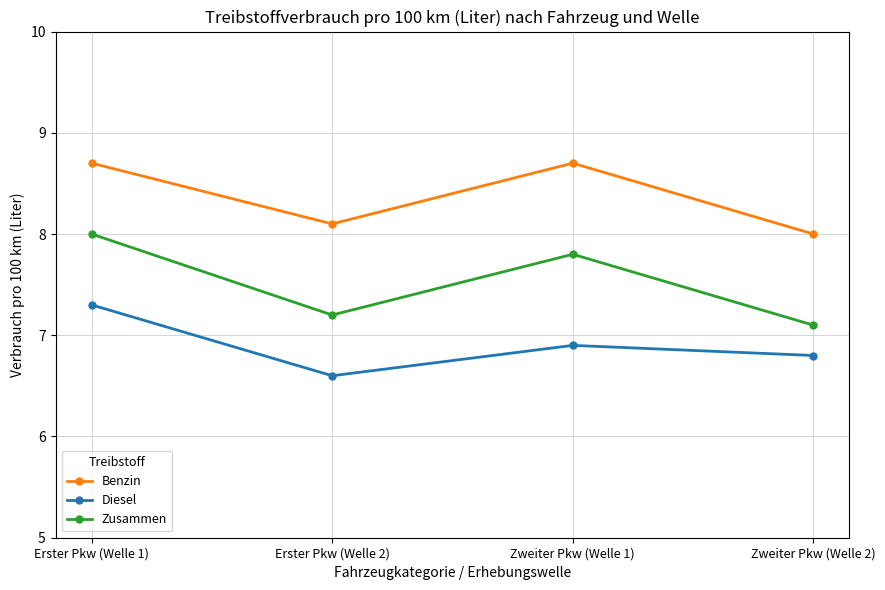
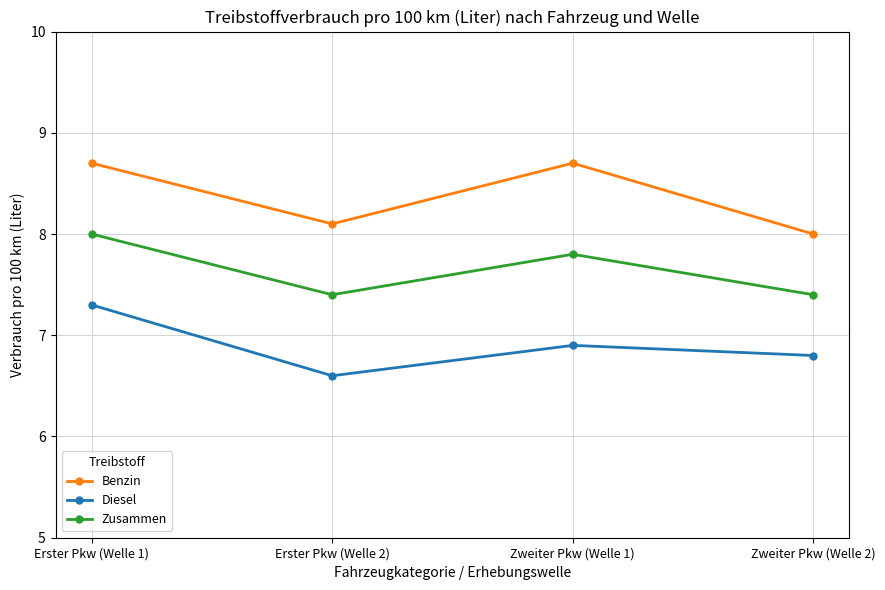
Zusammen, Erster Pkw (Welle 2): 7.2 -> 7.4
Zusammen, Zweiter Pkw (Welle 2): 7.1 -> 7.4
